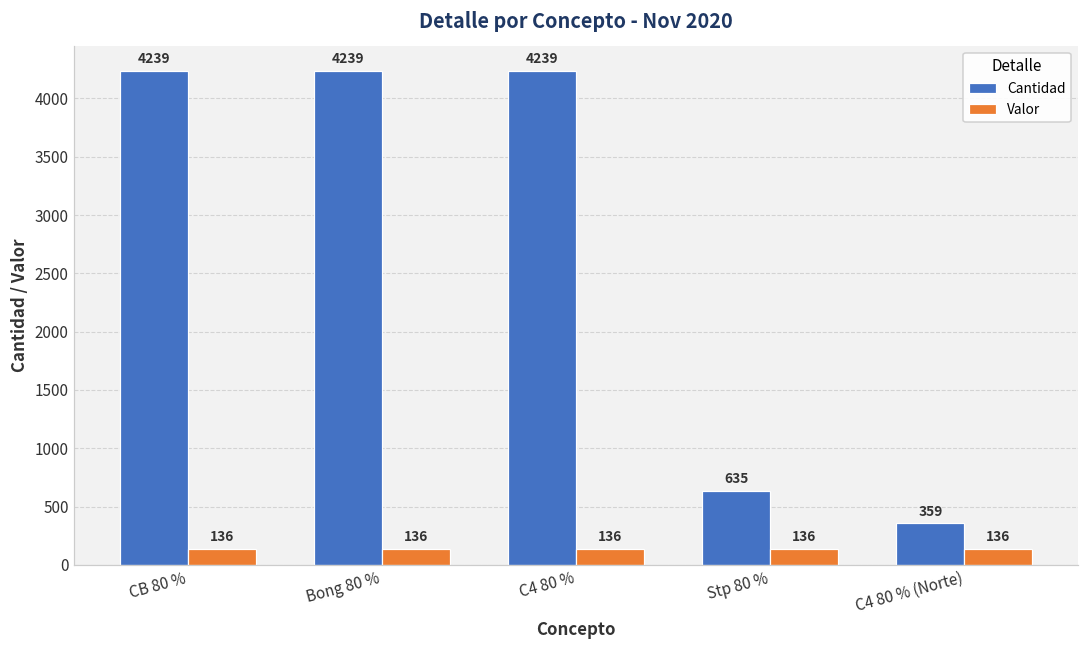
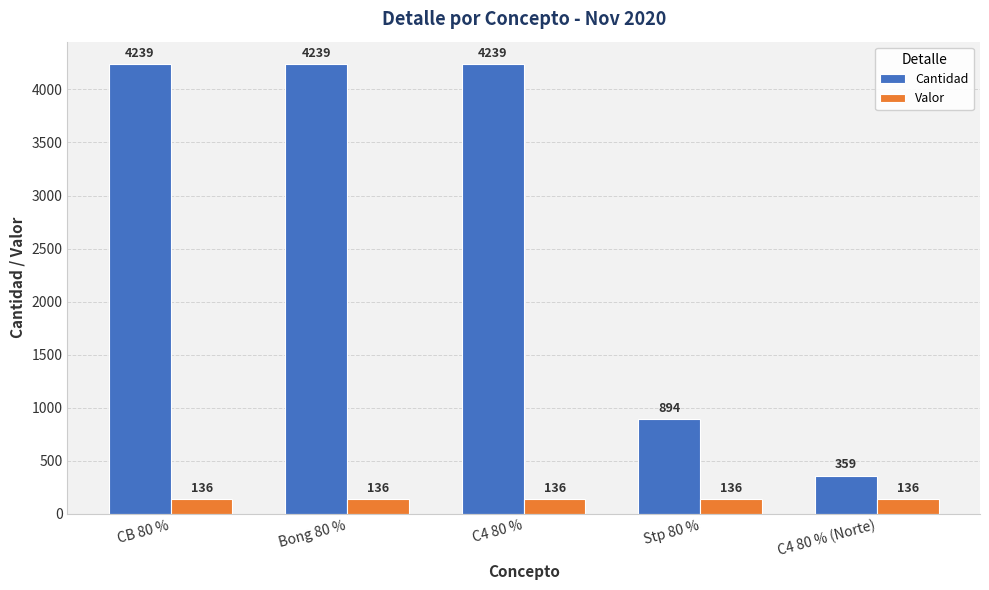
Cantidad, Stp 80 %: 635 -> 894
